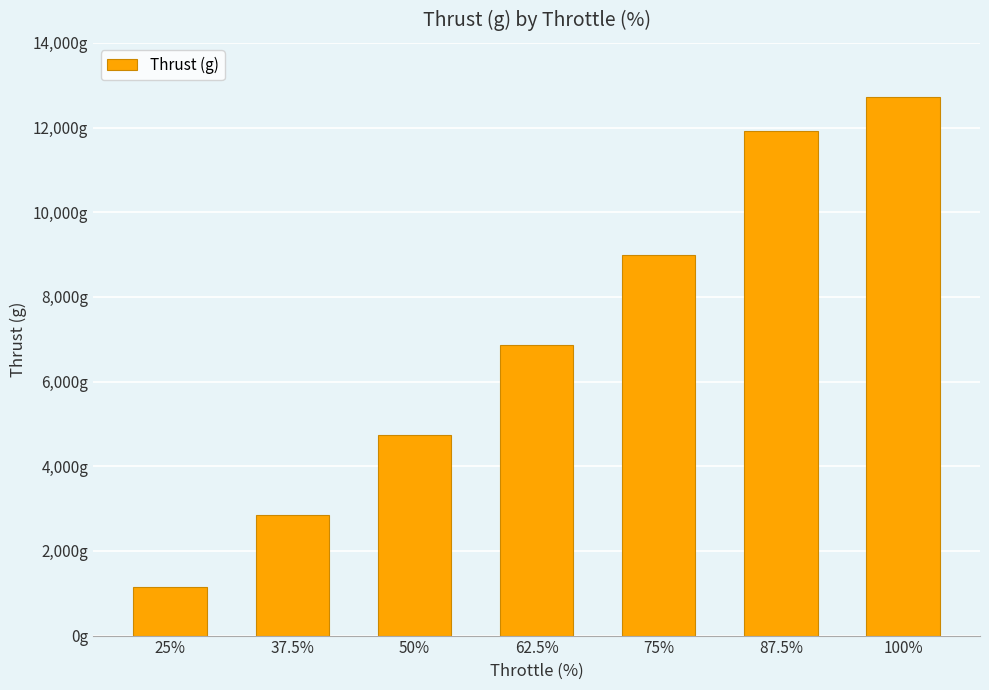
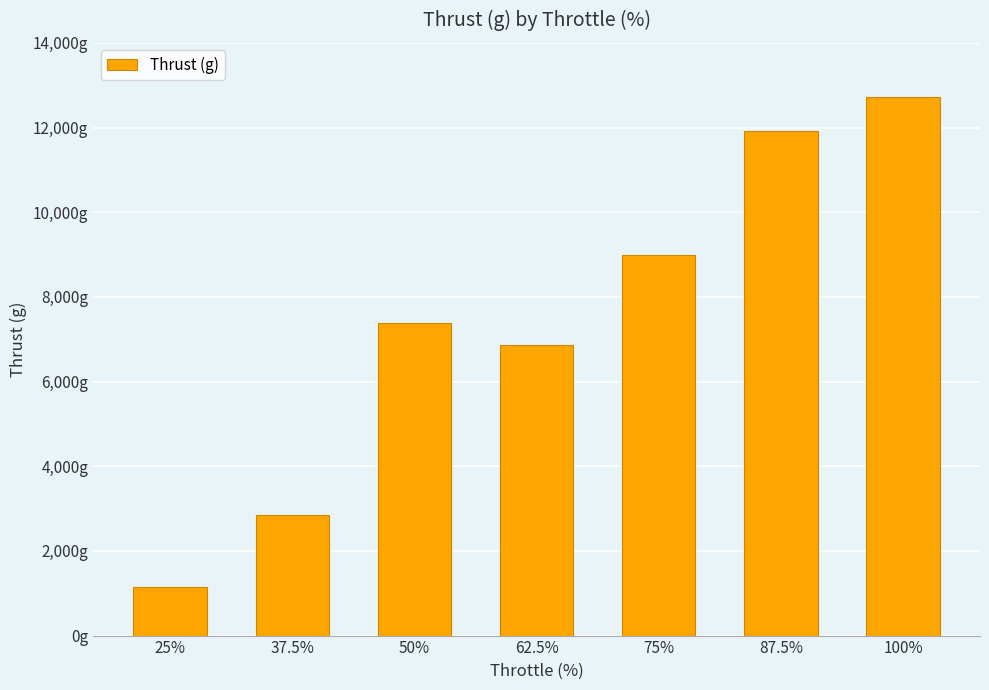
50%: 4,700g -> 7,400g
